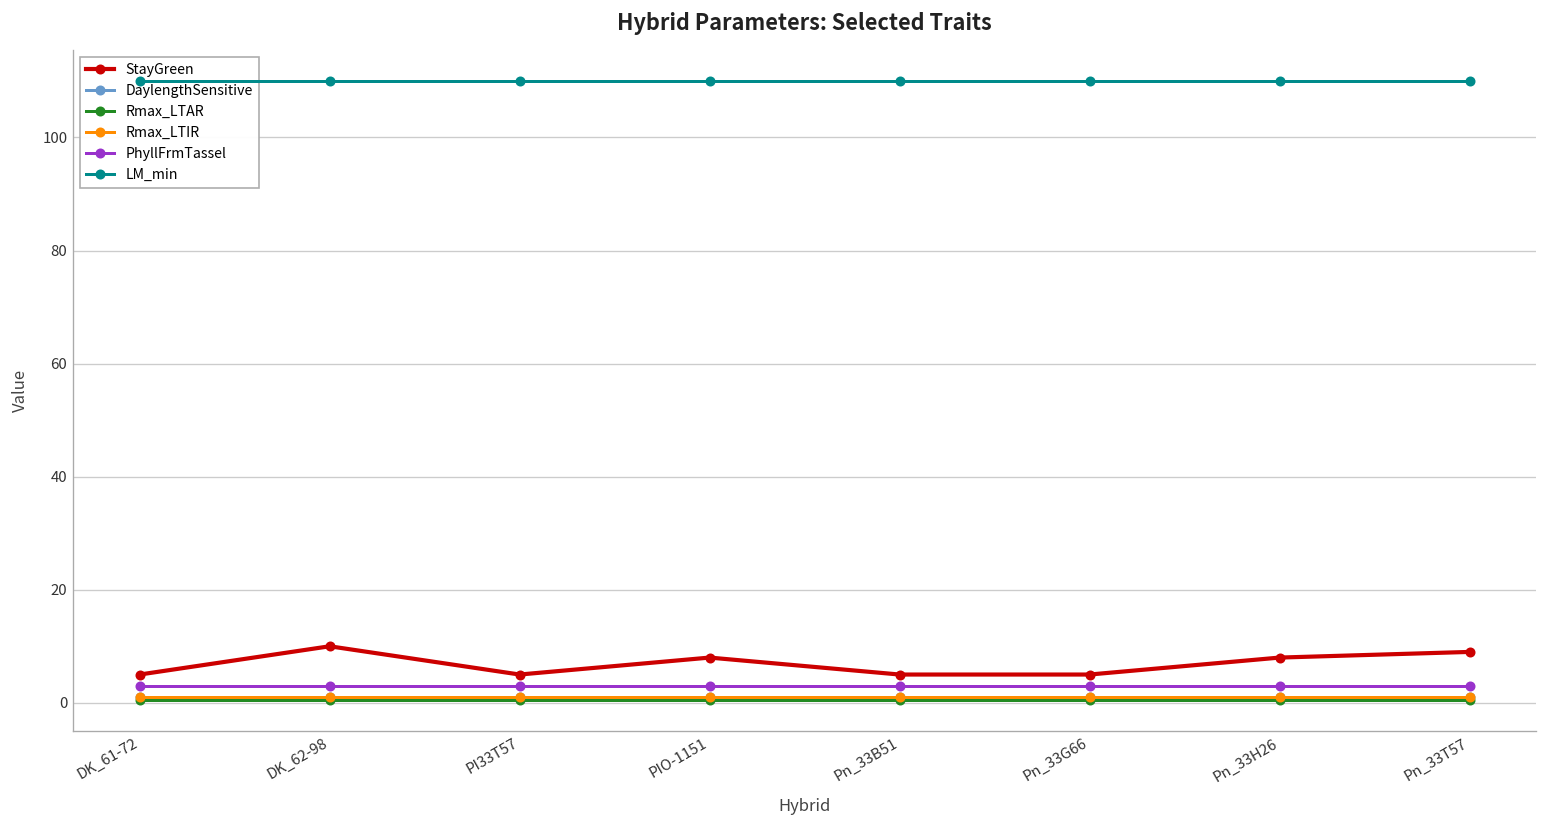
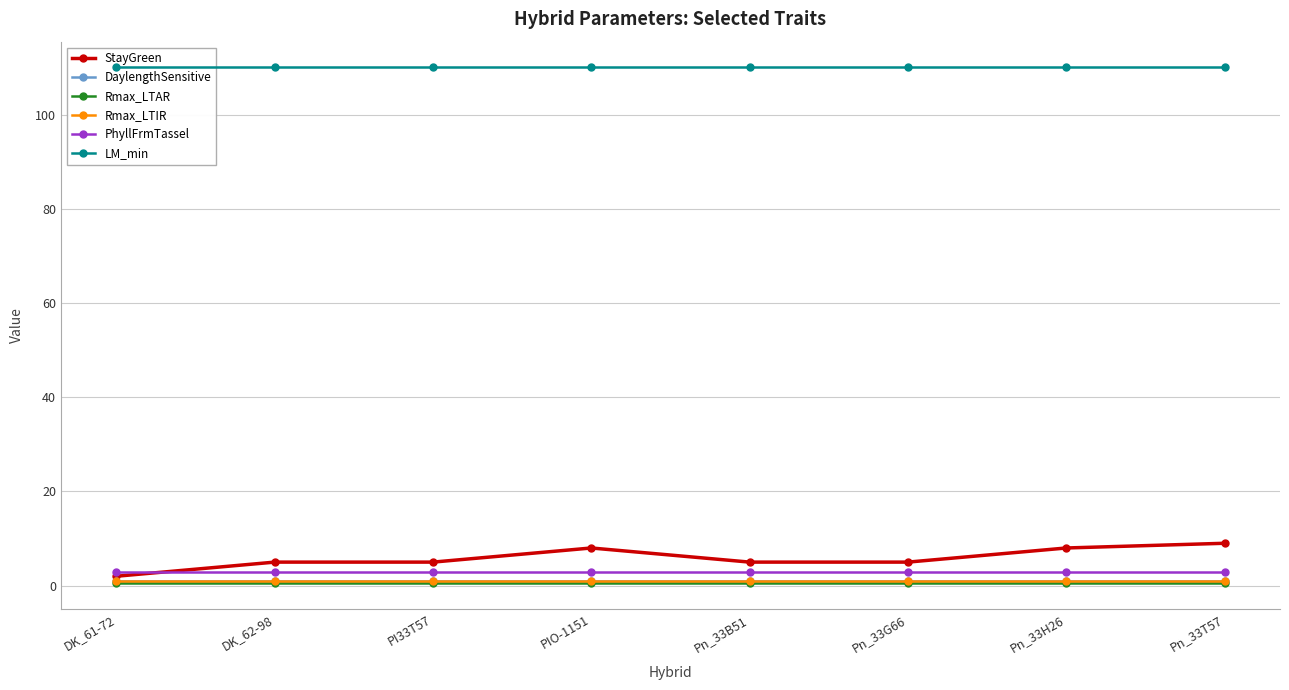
StayGreen, DK_61-72: 5 -> 2
StayGreen, DK_62-98: 10 -> 5
